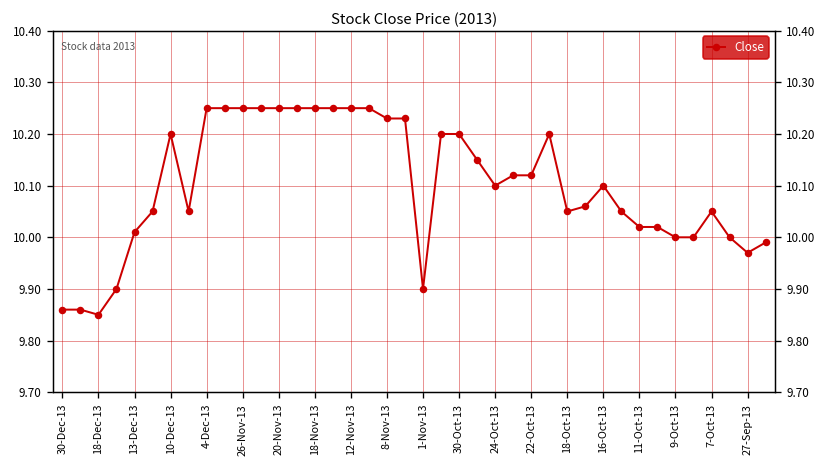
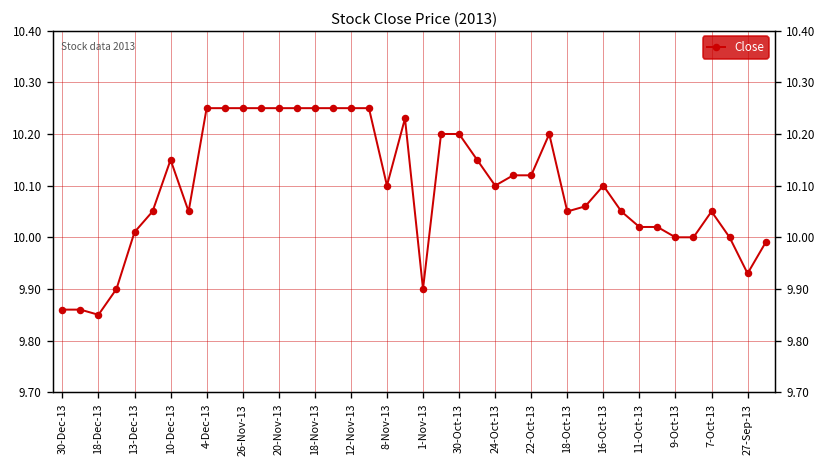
10-Dec-13: 10.20 -> 10.15
8-Nov-13: 10.23 -> 10.10
27-Sep-13: 9.97 -> 9.93
